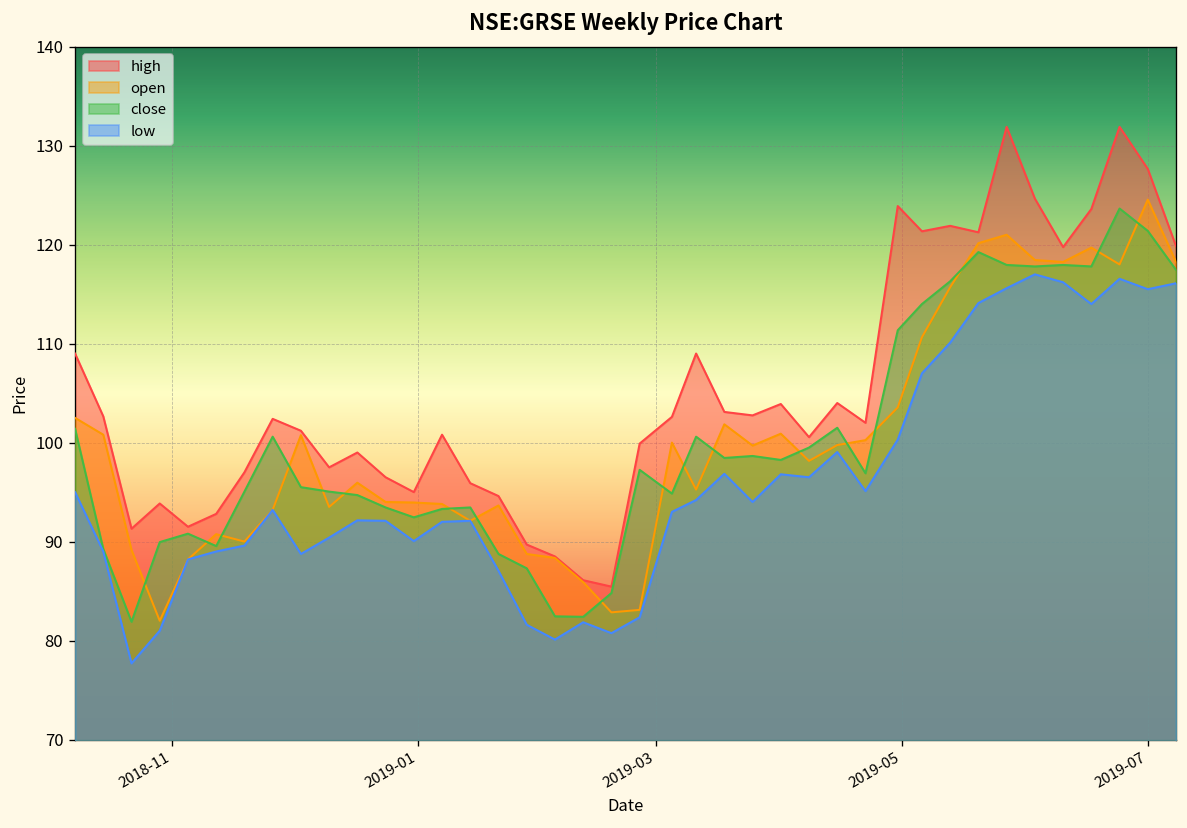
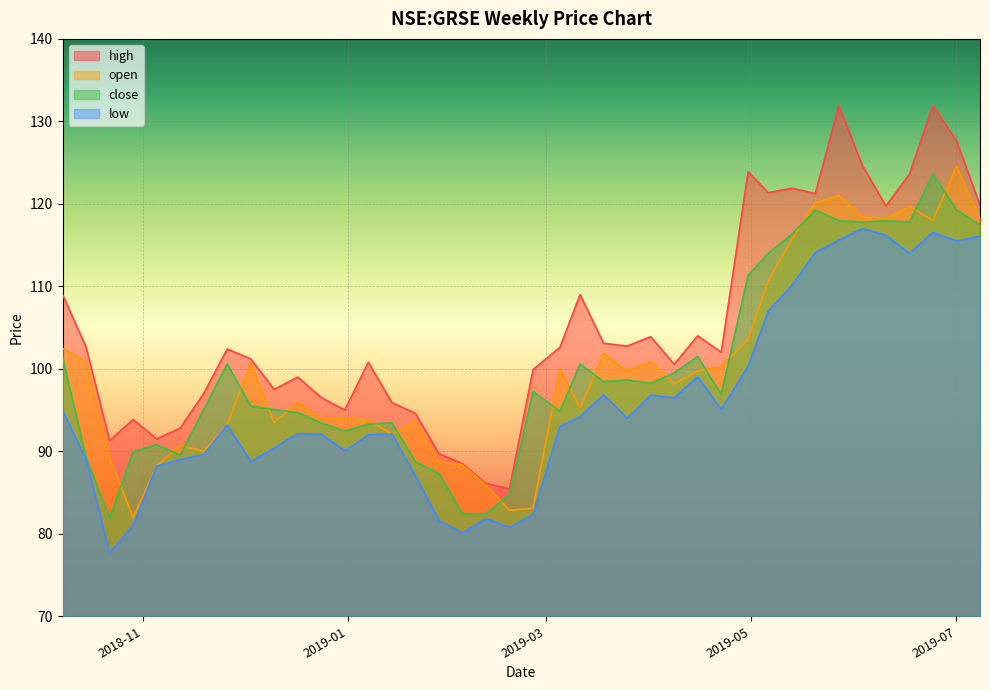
close, 2019-07: 121 -> 119
